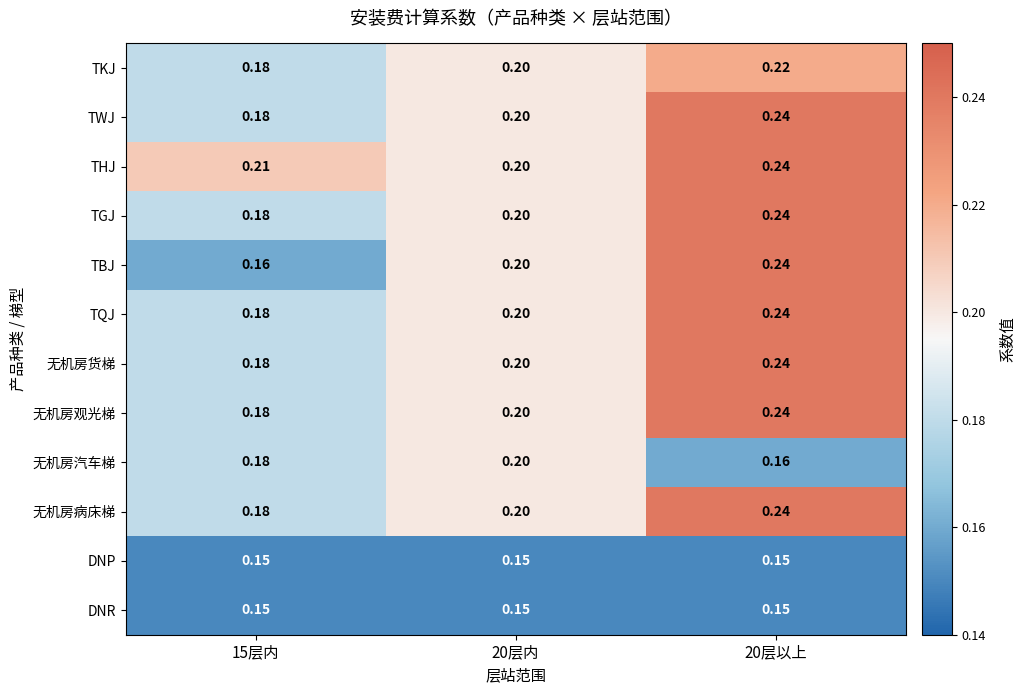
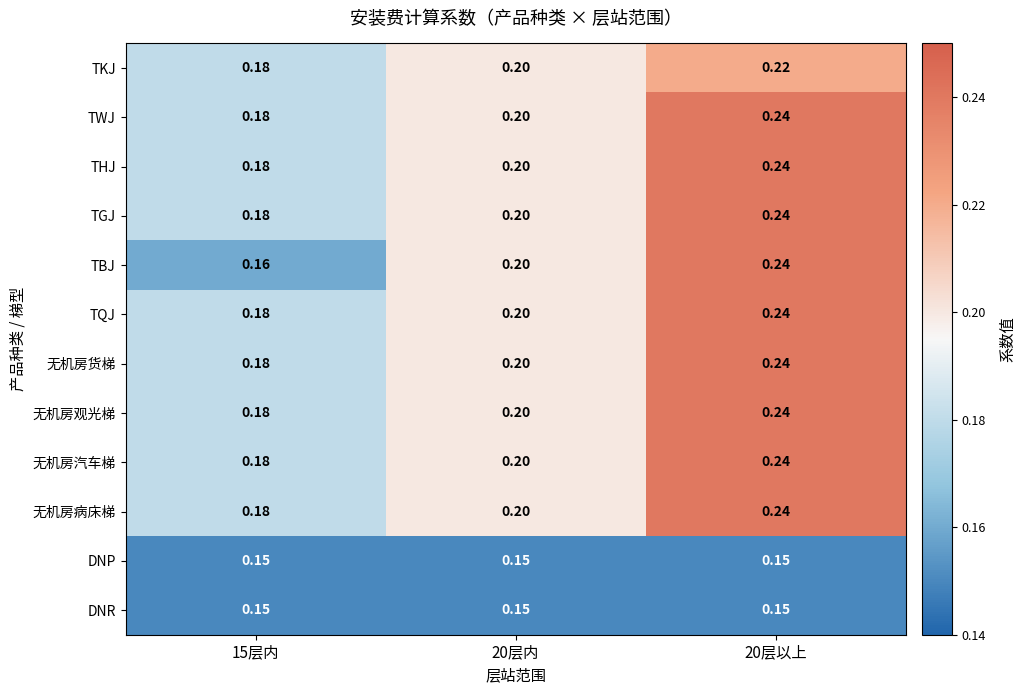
THJ, 15层内: 0.21 -> 0.18
无机房汽车梯, 20层以上: 0.16 -> 0.24
